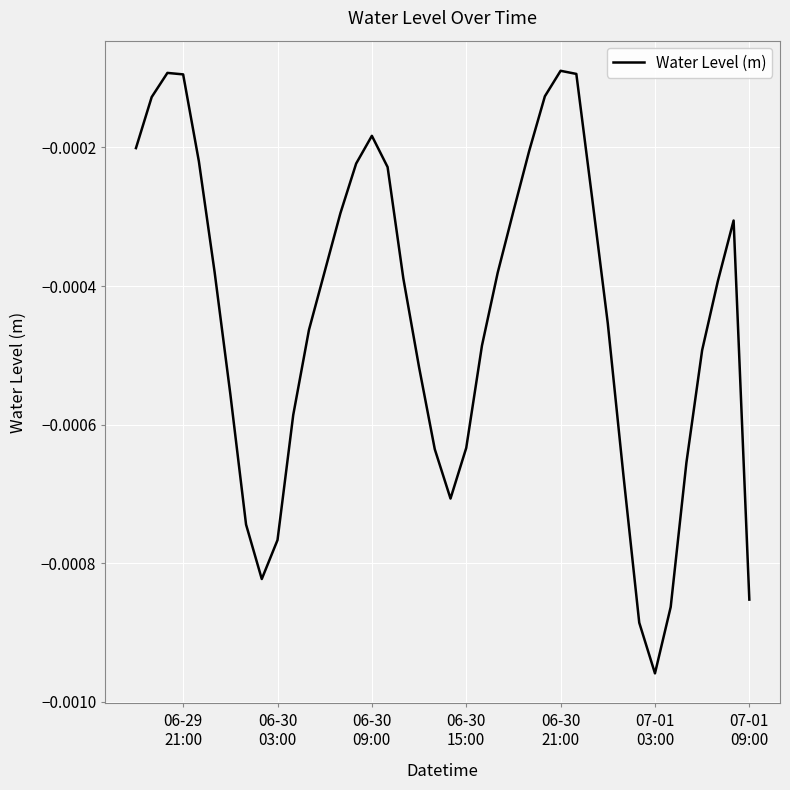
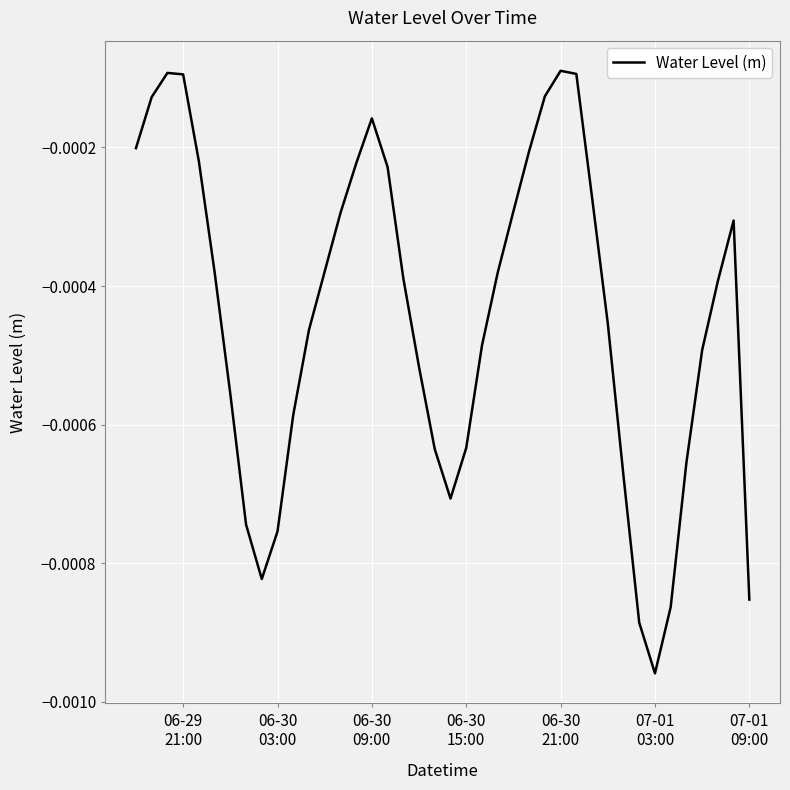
06-30 03:00: -0.00077 -> -0.00075
06-30 09:00: -0.00018 -> -0.00016
